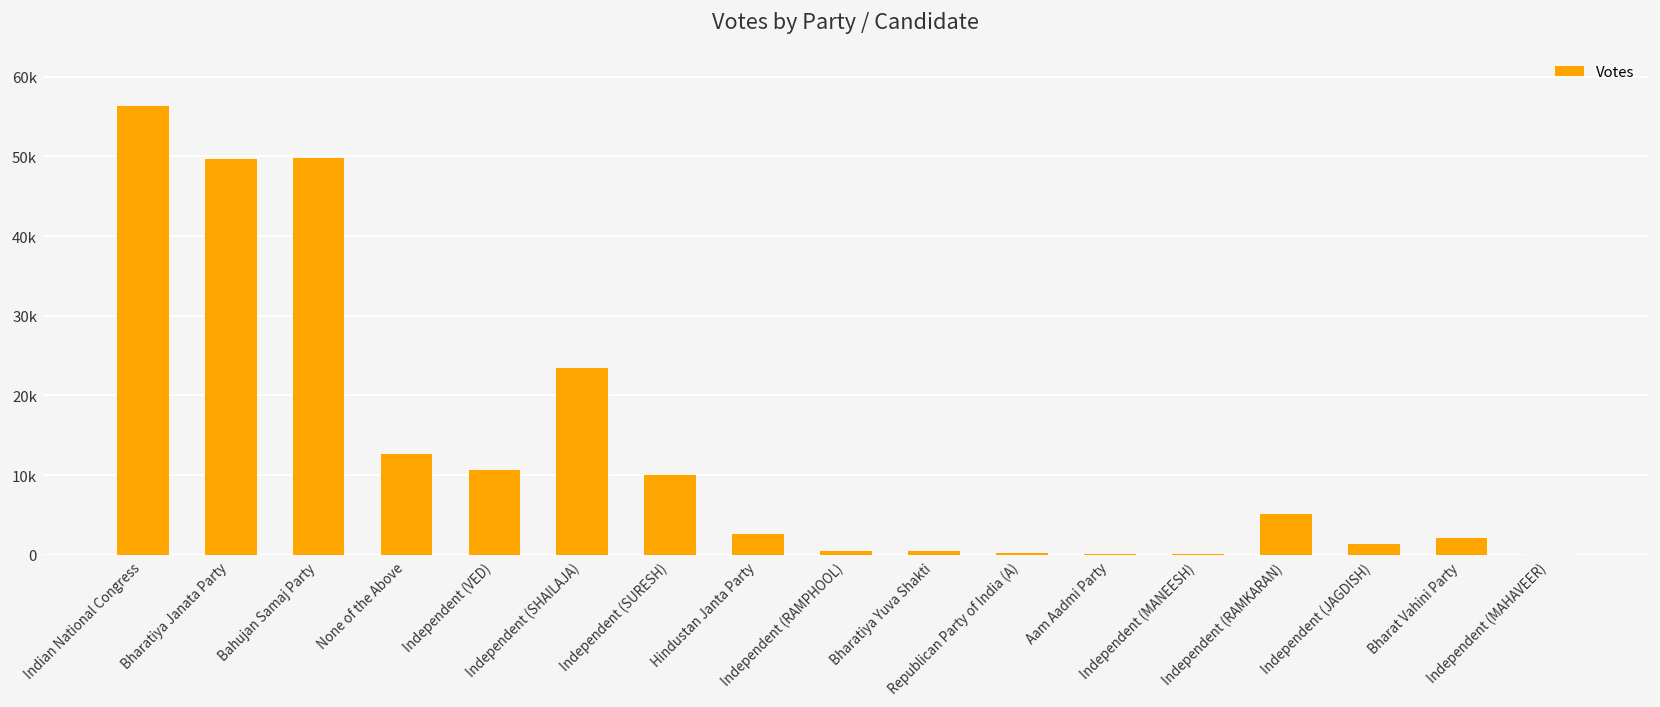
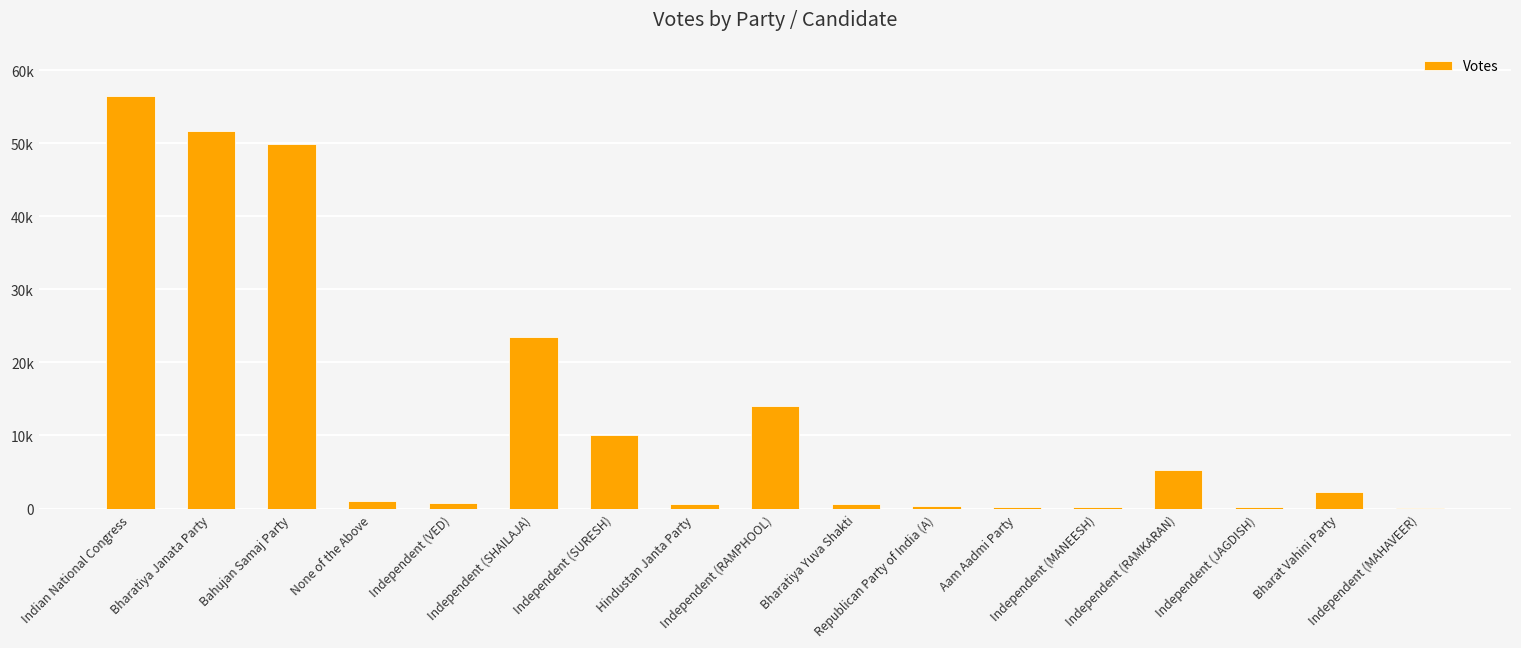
Bharatiya Janata Party: 50000 -> 52000
None of the Above: 13000 -> 1000
Independent (VED): 11000 -> 1000
Hindustan Janta Party: 3000 -> 1000
Independent (RAMPHOOL): 1000 -> 14000
Independent (JAGDISH): 1000 -> 0
